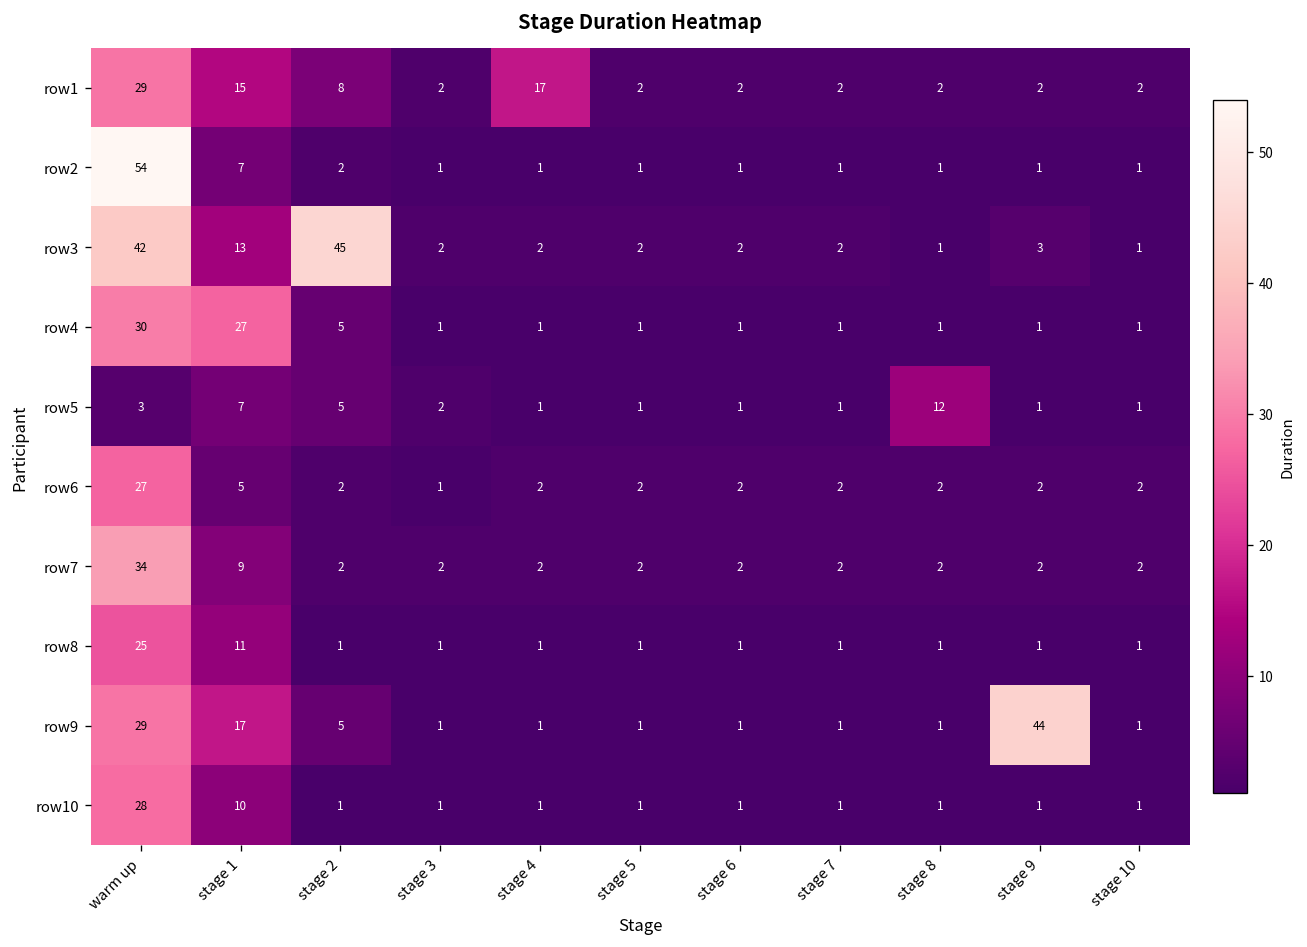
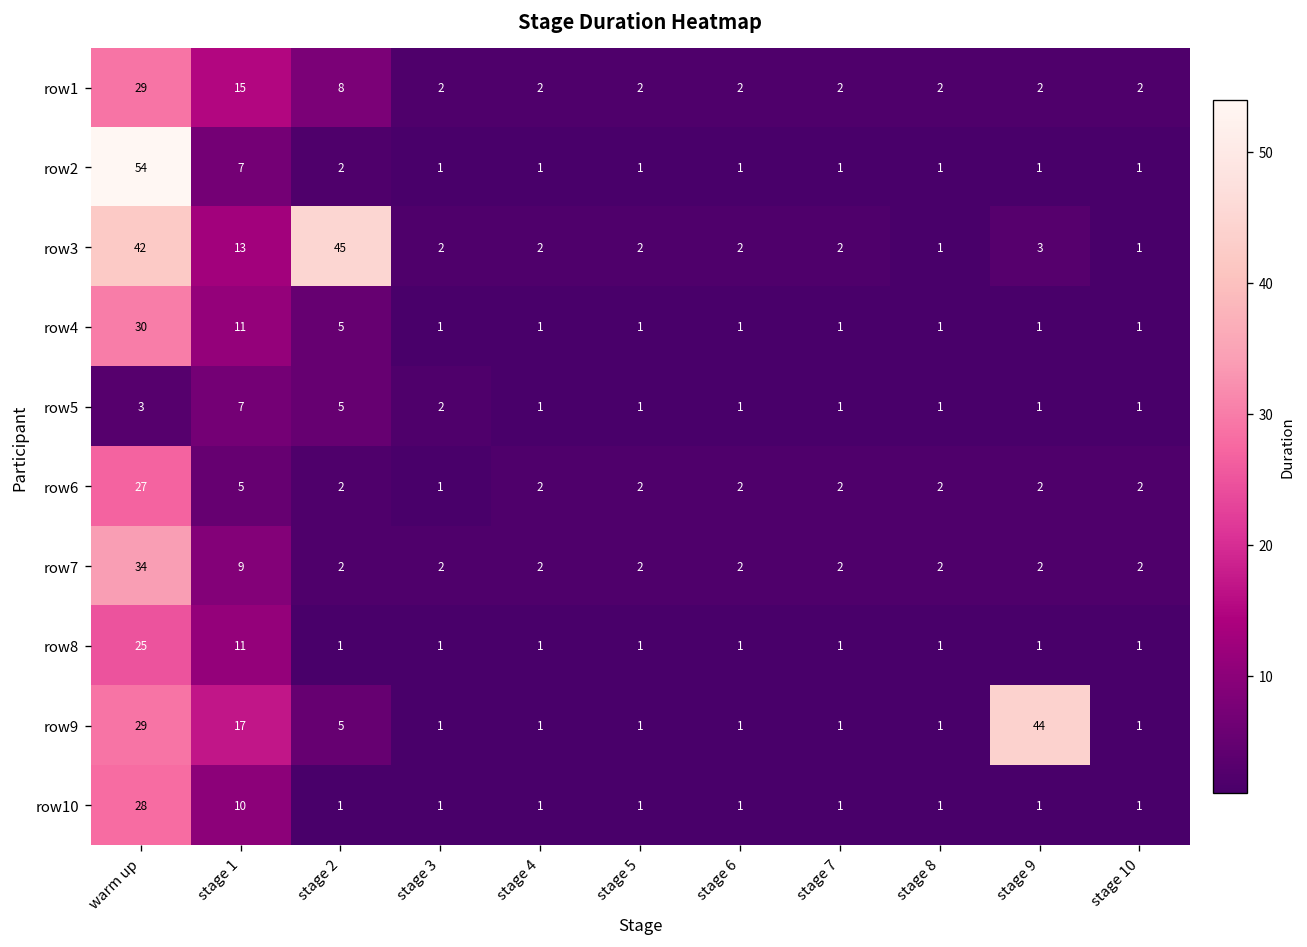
row1, stage 4: 17 -> 2
row4, stage 1: 27 -> 11
row5, stage 8: 12 -> 1
